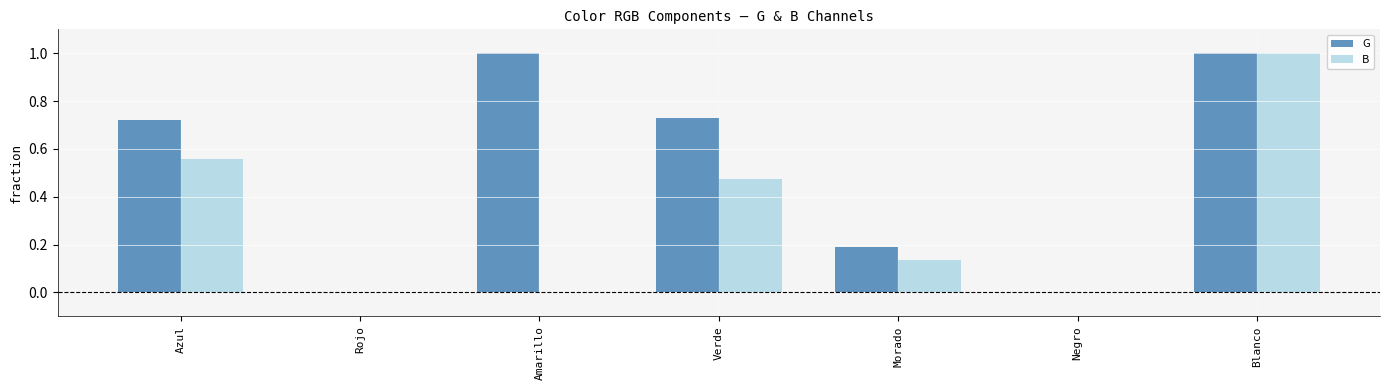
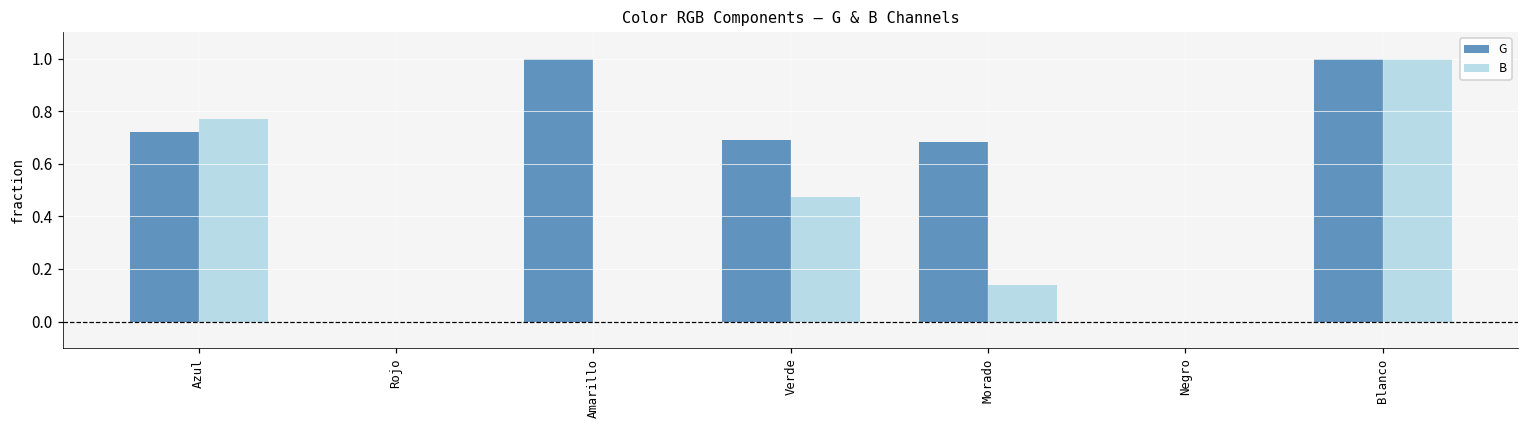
B, Azul: 0.56 -> 0.77
G, Verde: 0.73 -> 0.69
G, Morado: 0.19 -> 0.68
